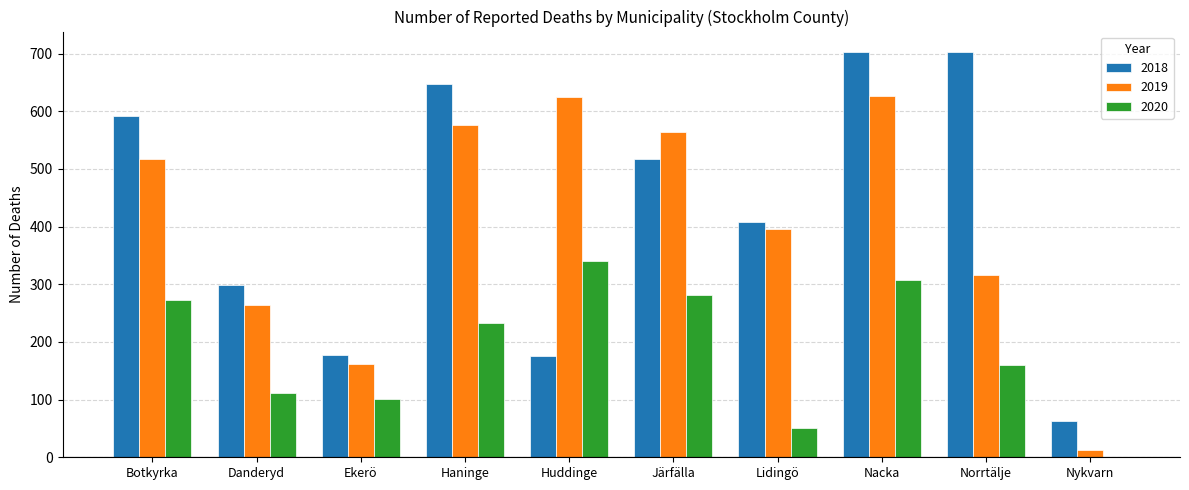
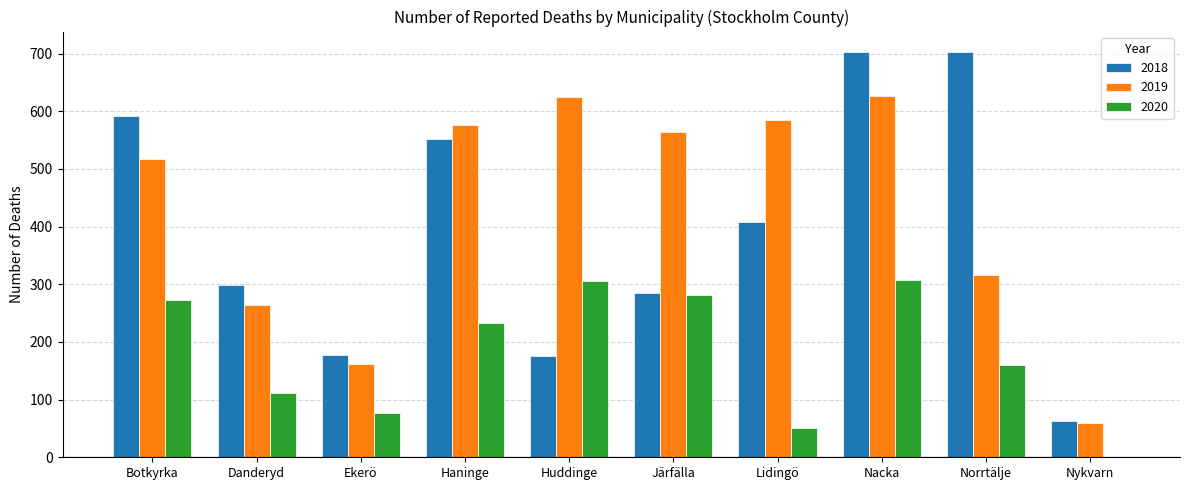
2020, Ekerö: 100 -> 80
2018, Haninge: 650 -> 550
2020, Huddinge: 340 -> 310
2018, Järfälla: 520 -> 290
2019, Lidingö: 400 -> 590
2019, Nykvarn: 10 -> 60
